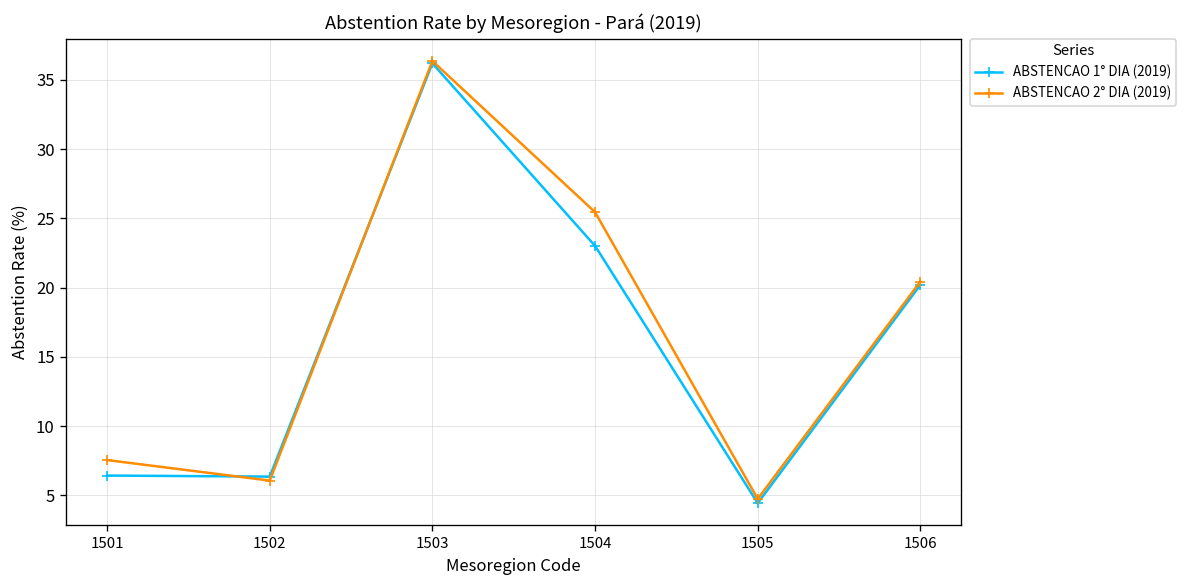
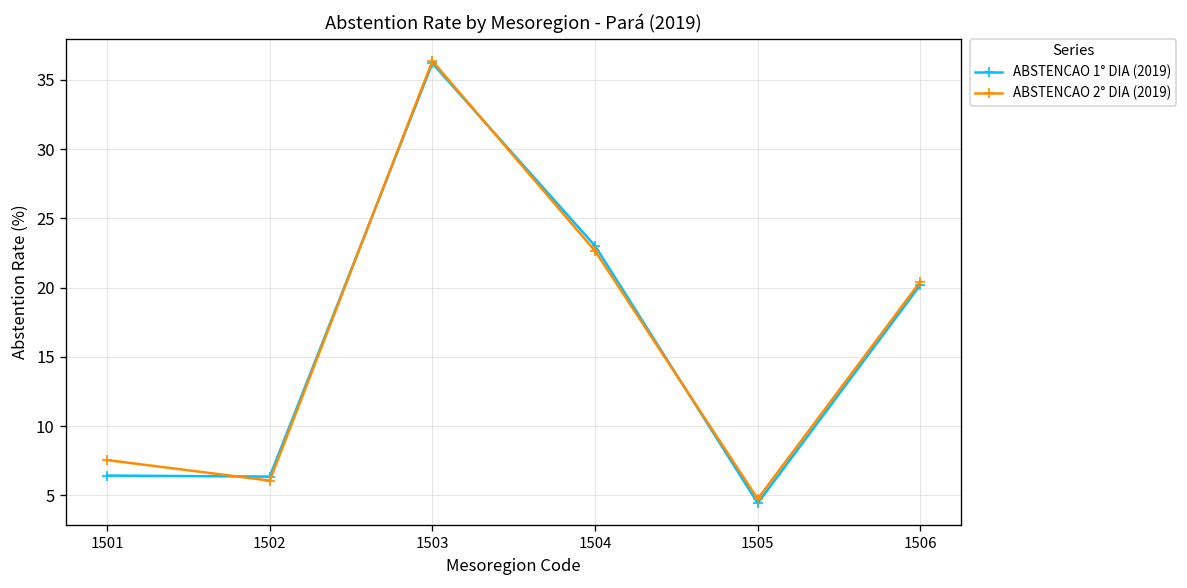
ABSTENCAO 2° DIA (2019), 1504: 25.4 -> 22.6
